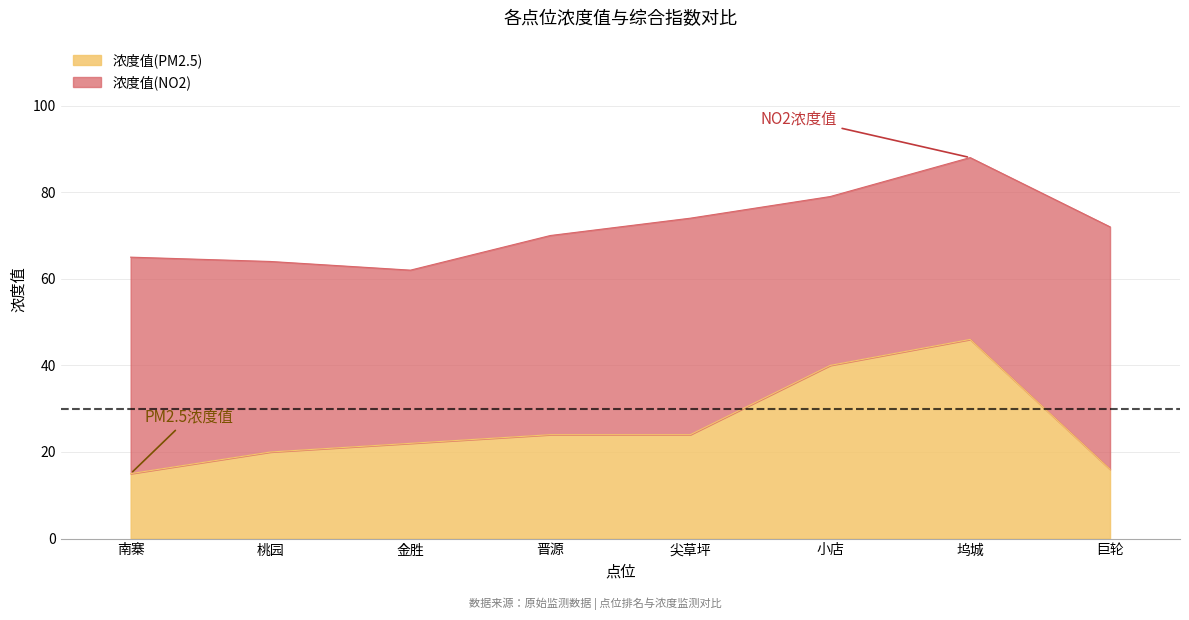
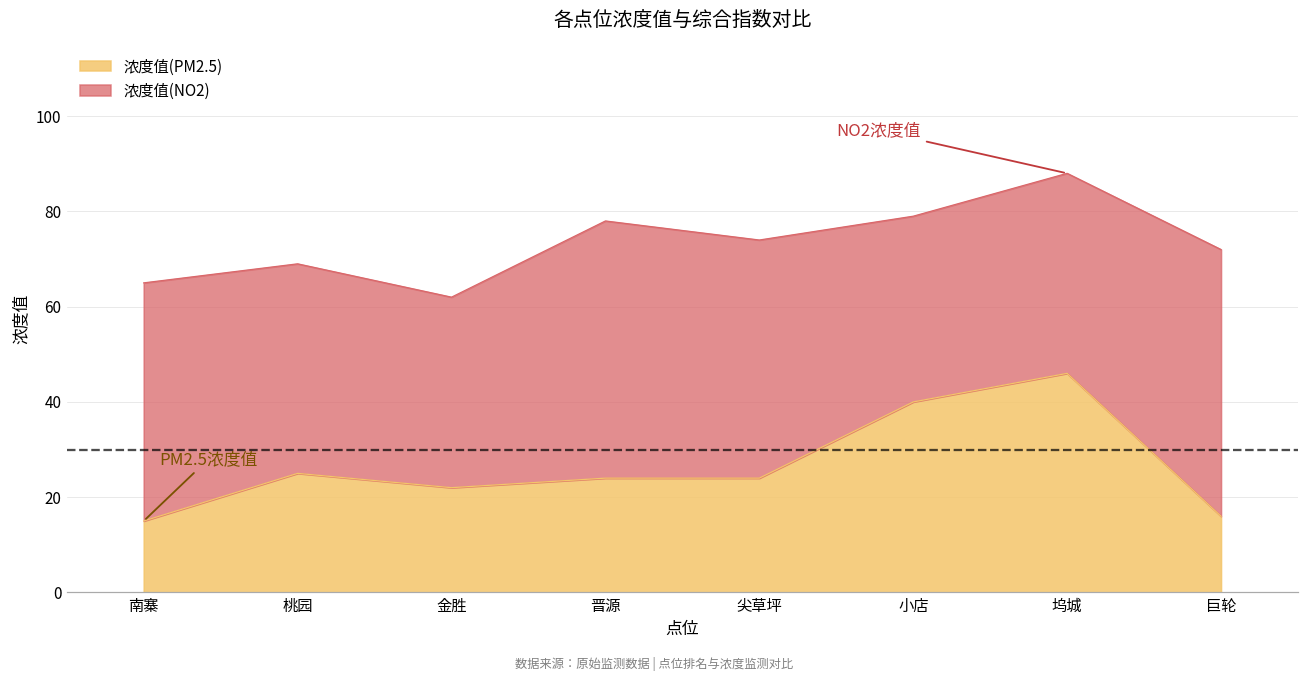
浓度值(PM2.5), 桃园: 20 -> 25
浓度值(NO2), 晋源: 46 -> 54
